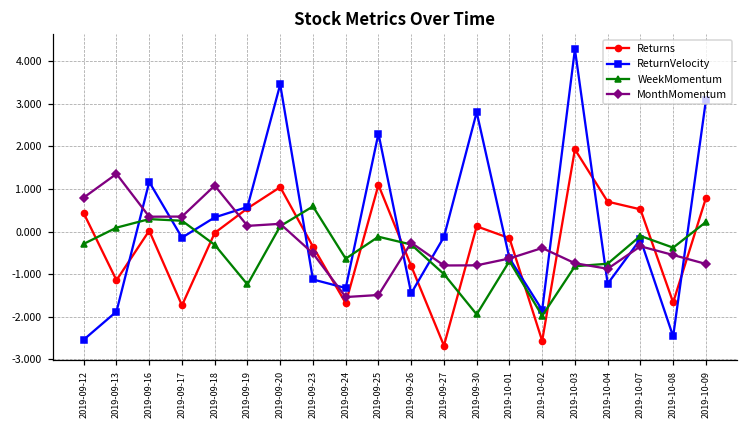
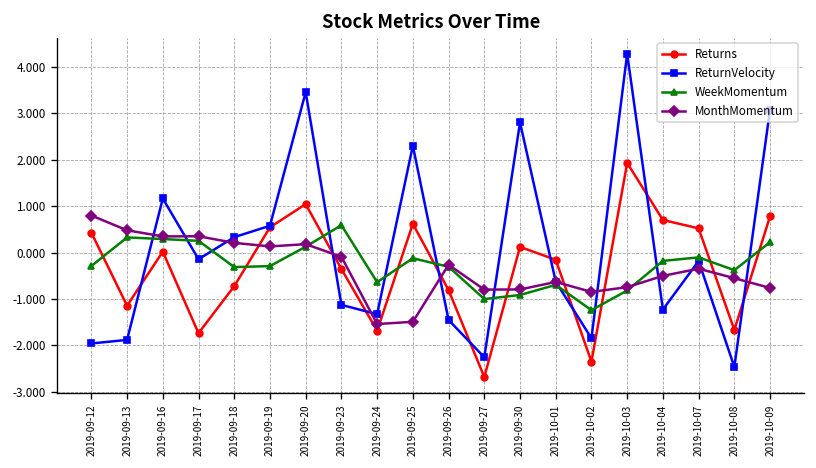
ReturnVelocity, 2019-09-12: -2.5 -> -2.0
WeekMomentum, 2019-09-13: 0.1 -> 0.3
MonthMomentum, 2019-09-13: 1.4 -> 0.5
Returns, 2019-09-18: 0.0 -> -0.7
MonthMomentum, 2019-09-18: 1.1 -> 0.2
WeekMomentum, 2019-09-19: -1.2 -> -0.3
MonthMomentum, 2019-09-23: -0.5 -> -0.1
Returns, 2019-09-25: 1.1 -> 0.6
ReturnVelocity, 2019-09-27: -0.1 -> -2.3
WeekMomentum, 2019-09-30: -1.9 -> -0.9
Returns, 2019-10-02: -2.6 -> -2.3
WeekMomentum, 2019-10-02: -2.0 -> -1.2
MonthMomentum, 2019-10-02: -0.4 -> -0.8
WeekMomentum, 2019-10-04: -0.8 -> -0.2
MonthMomentum, 2019-10-04: -0.9 -> -0.5
